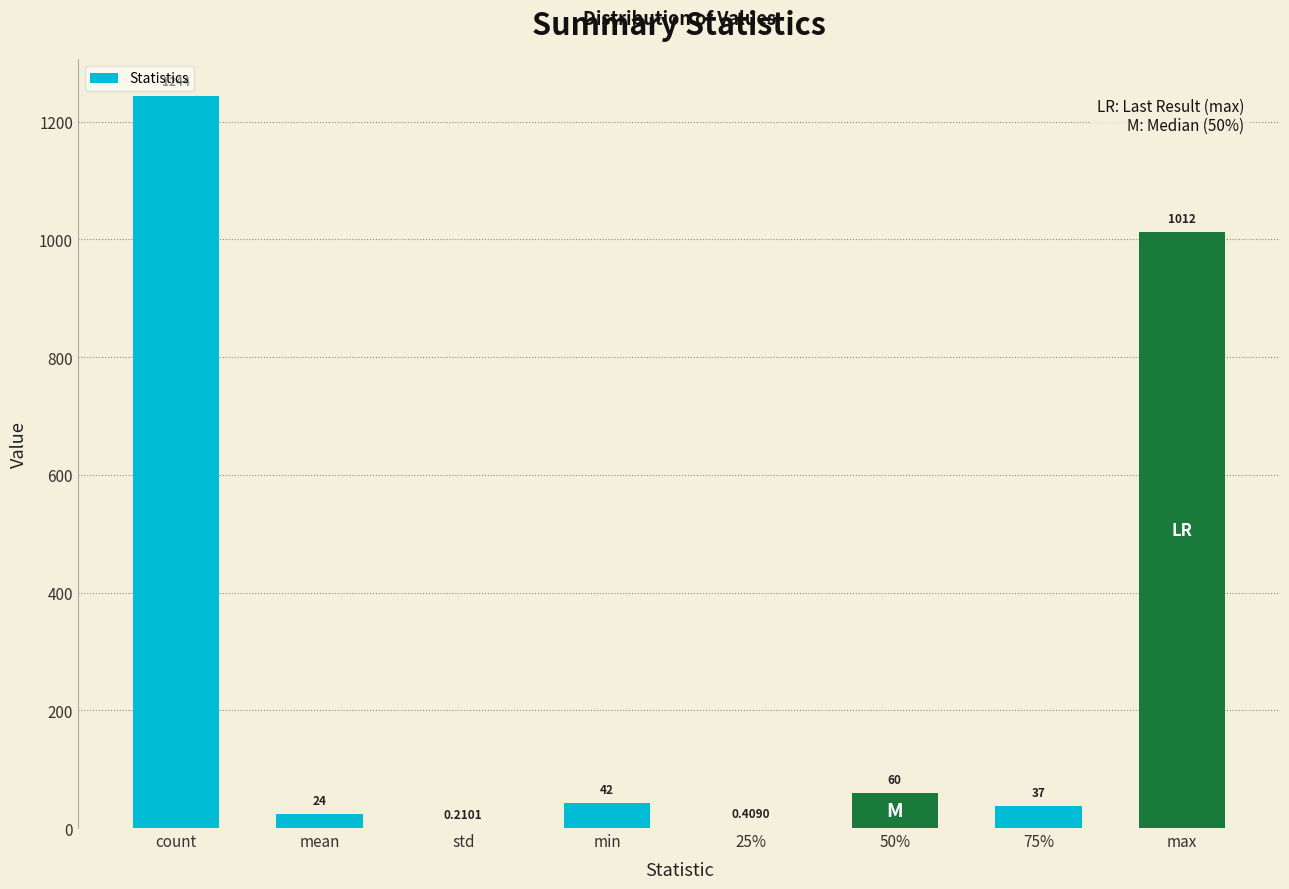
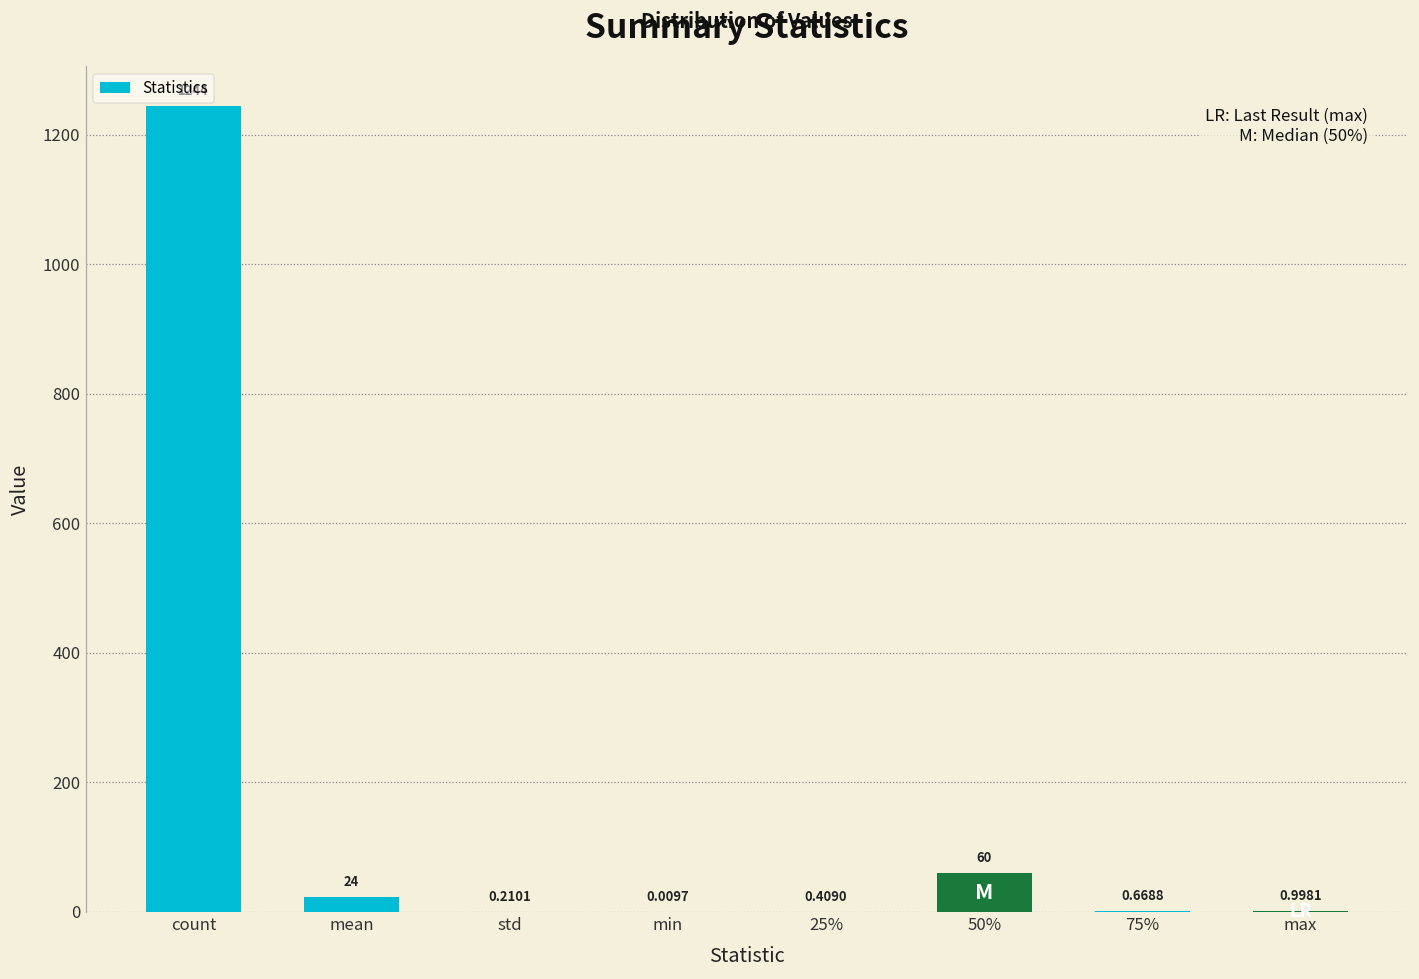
min: 42 -> 0.0097
75%: 37 -> 0.6688
max: 1012 -> 0.9981
